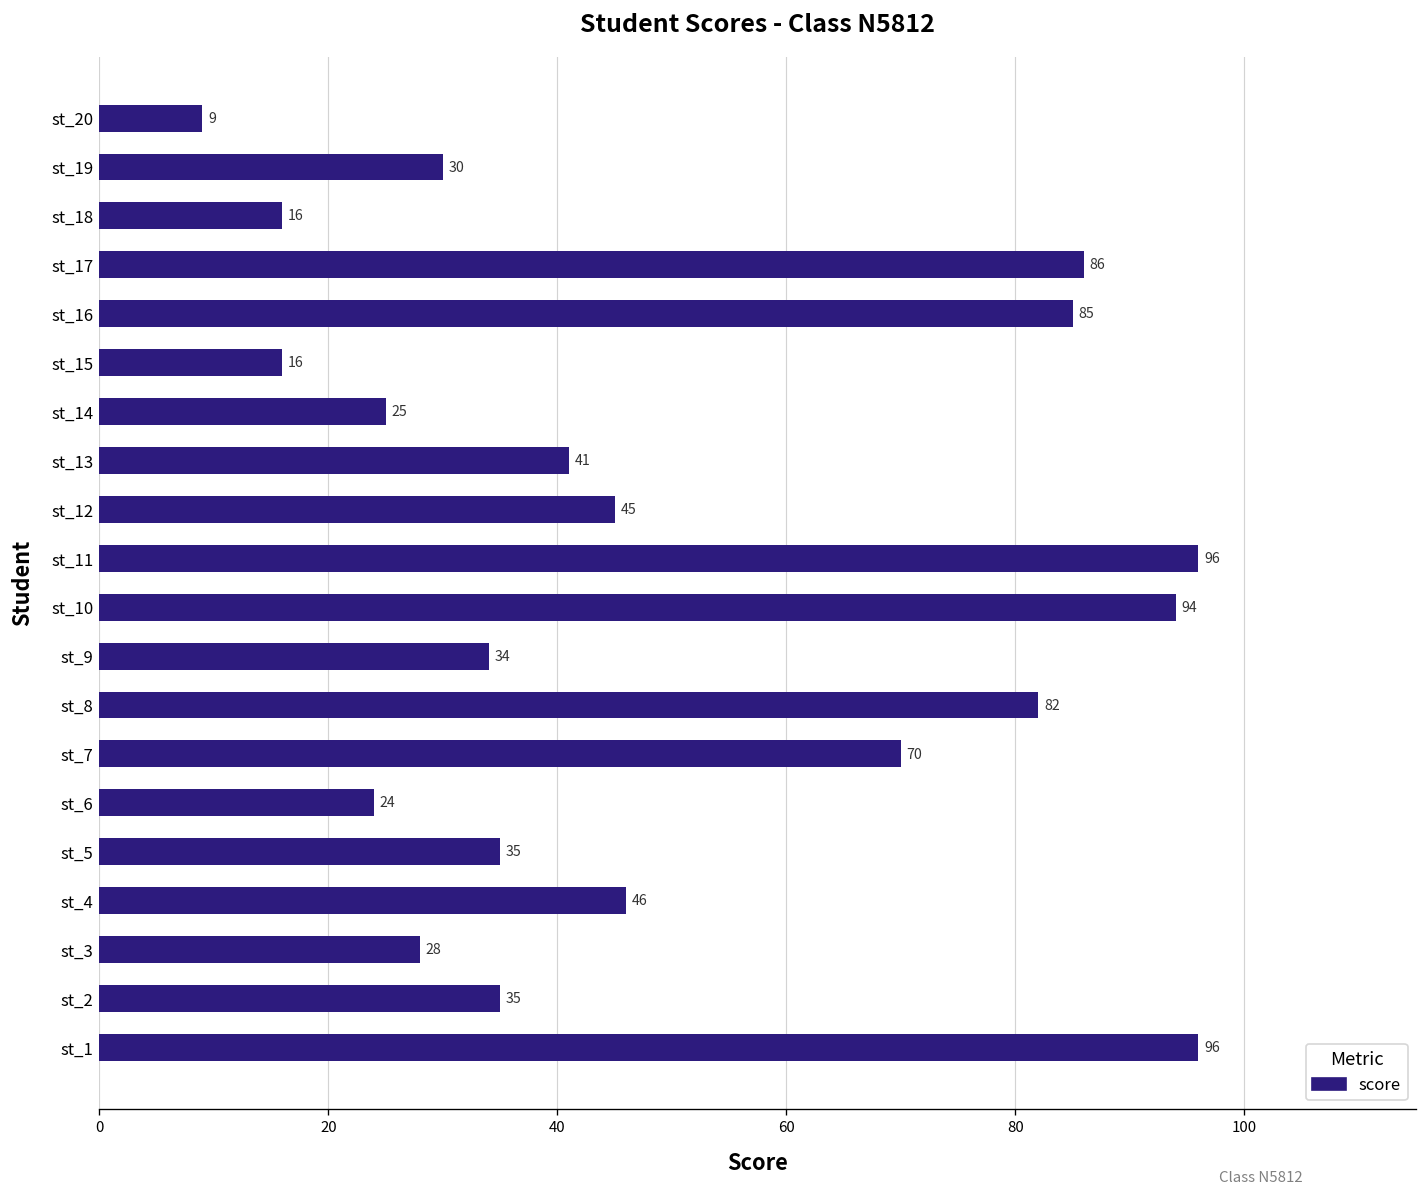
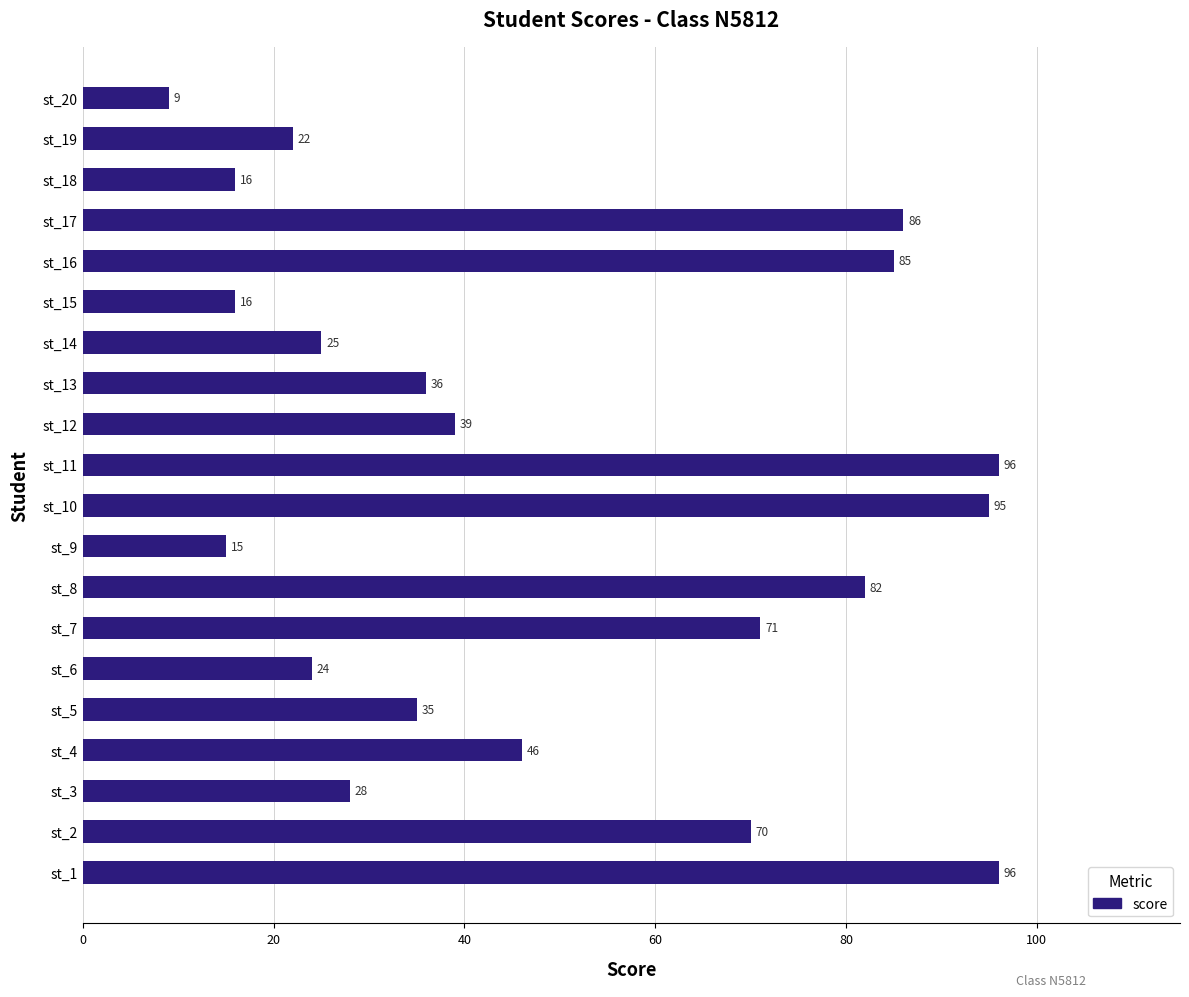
st_19: 30 -> 22
st_13: 41 -> 36
st_12: 45 -> 39
st_10: 94 -> 95
st_9: 34 -> 15
st_7: 70 -> 71
st_2: 35 -> 70
